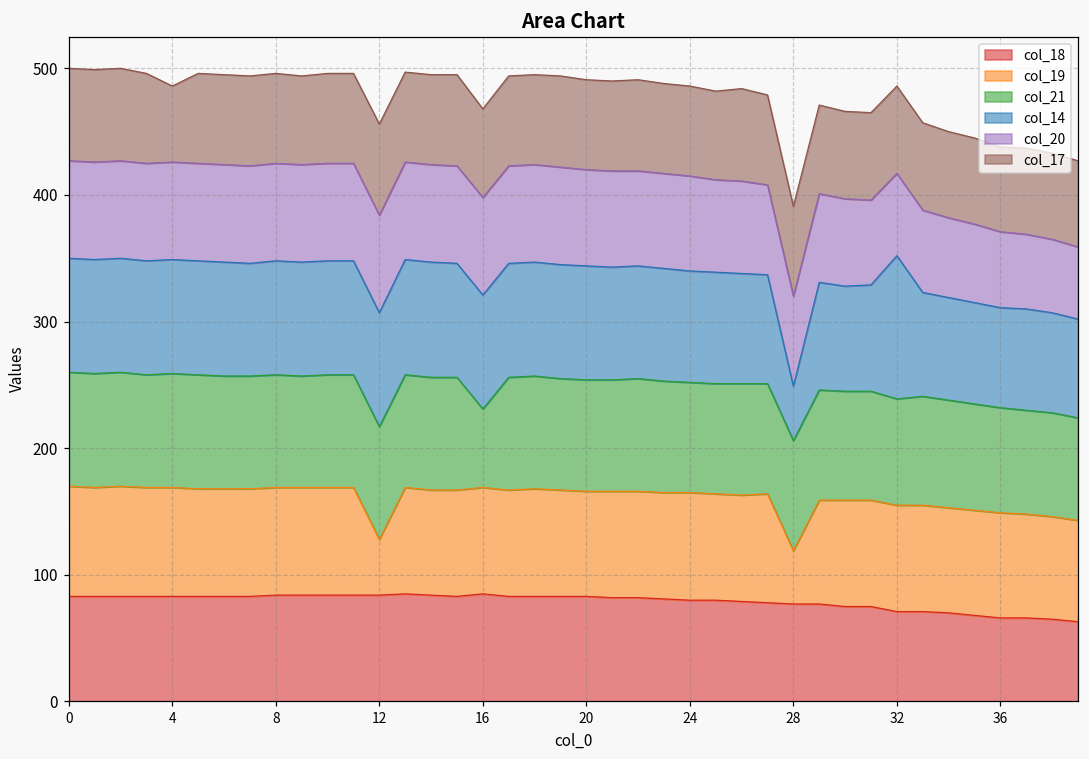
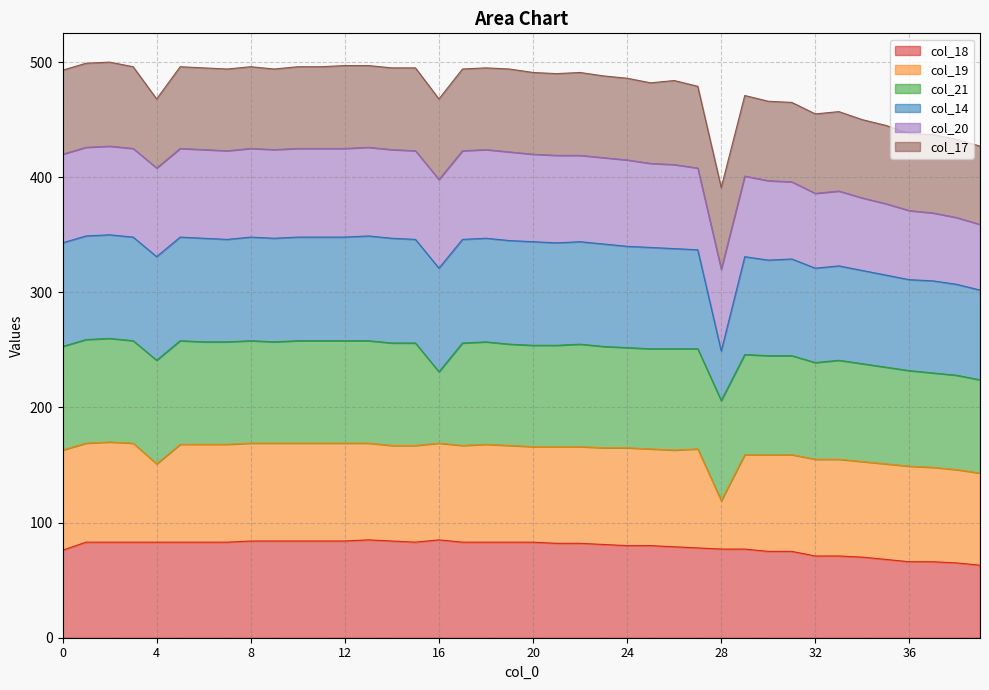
col_18, 0: 83 -> 76
col_19, 4: 86 -> 68
col_19, 12: 44 -> 85
col_14, 32: 113 -> 82
